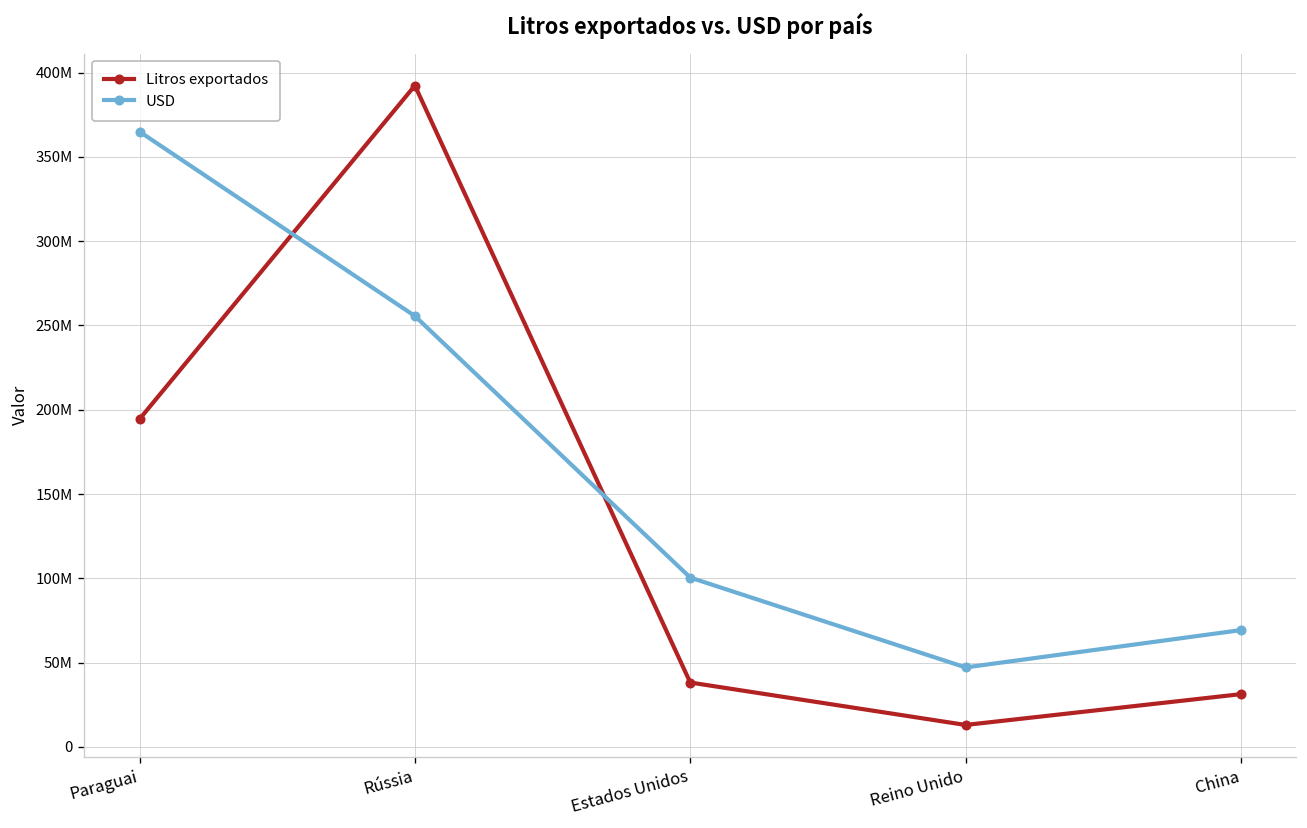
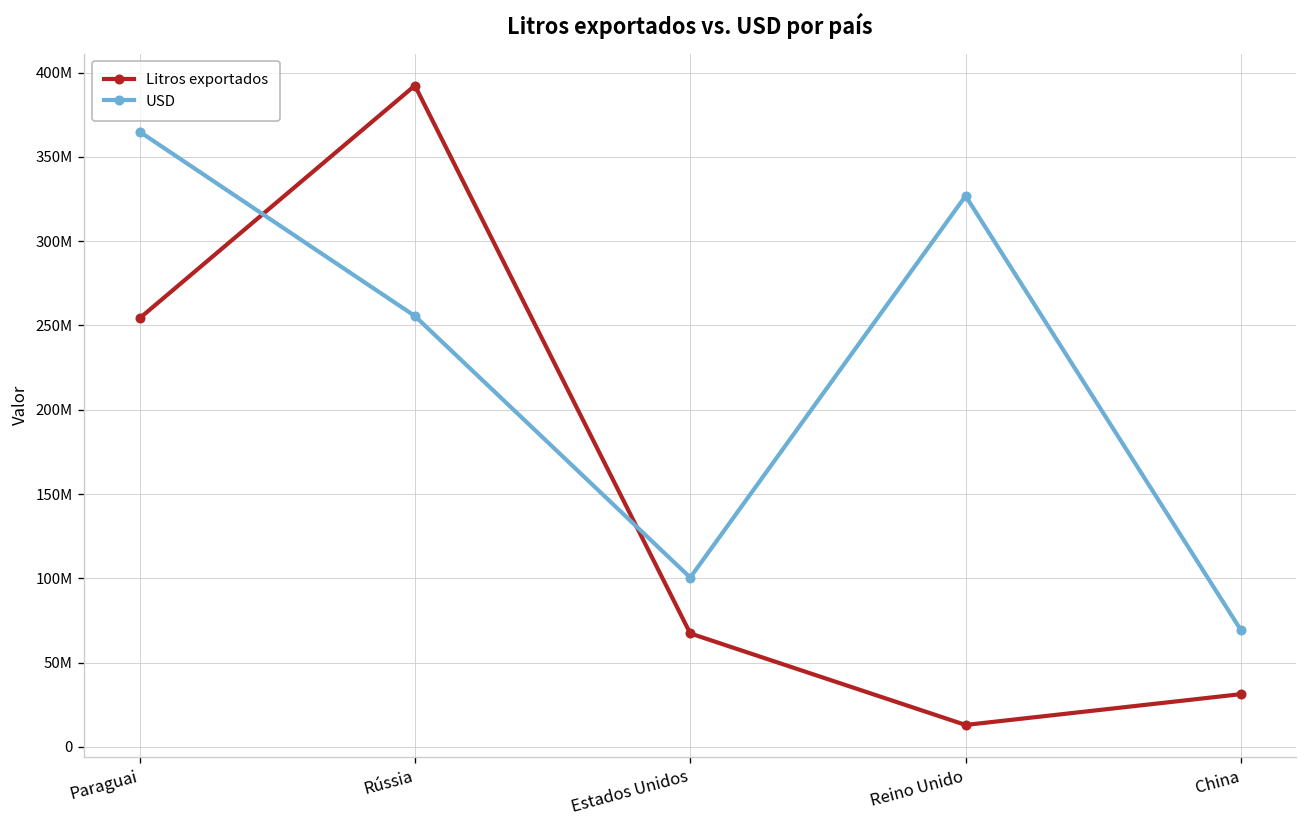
Litros exportados, Paraguai: 194000000 -> 254000000
Litros exportados, Estados Unidos: 38000000 -> 67000000
USD, Reino Unido: 47000000 -> 327000000
